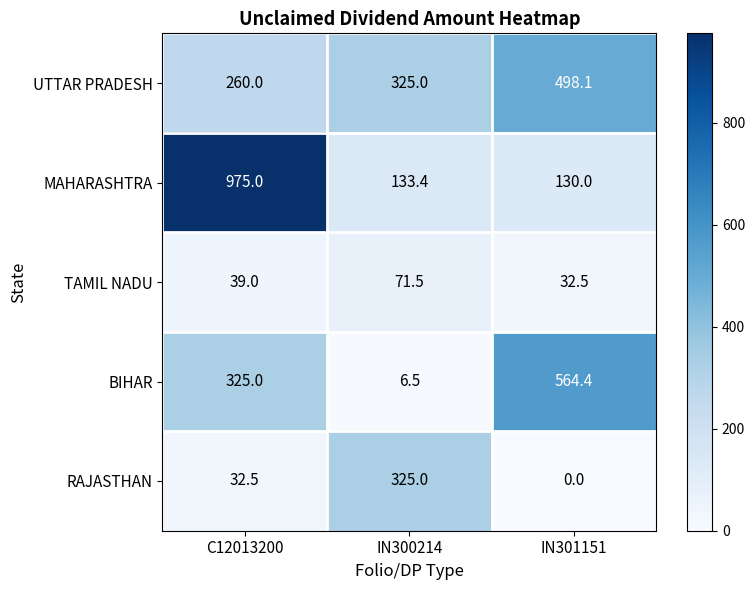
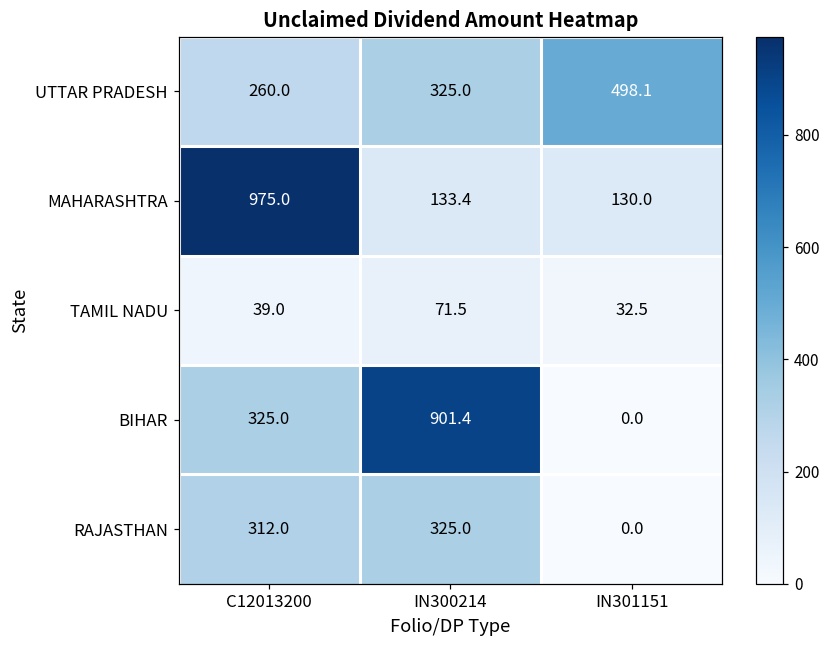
BIHAR, IN300214: 6.5 -> 901.4
BIHAR, IN301151: 564.4 -> 0.0
RAJASTHAN, C12013200: 32.5 -> 312.0
